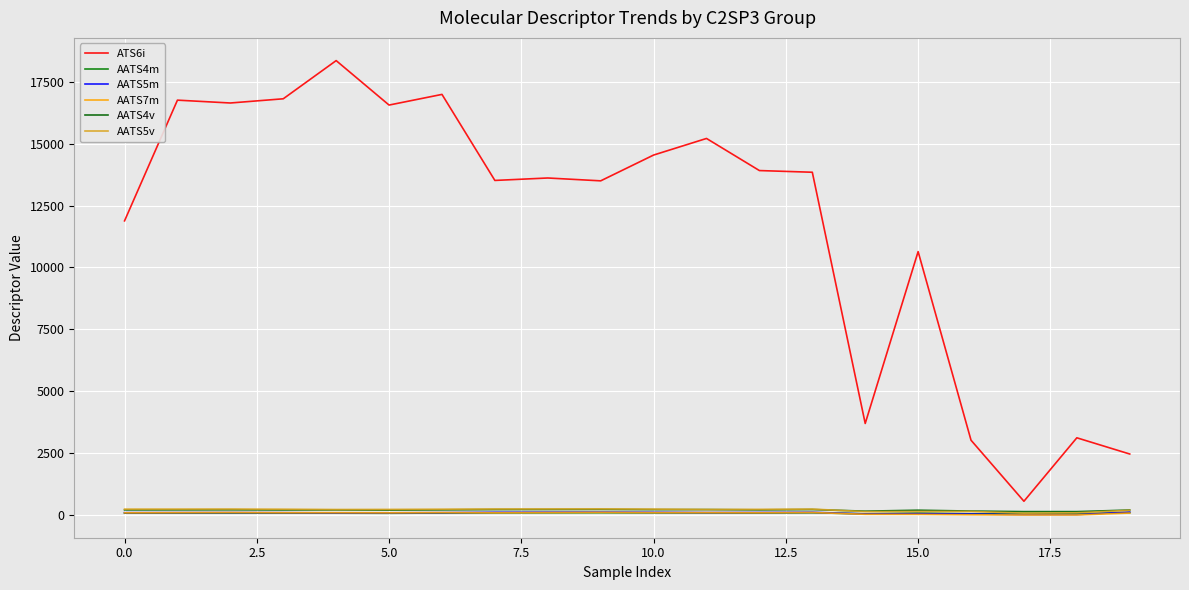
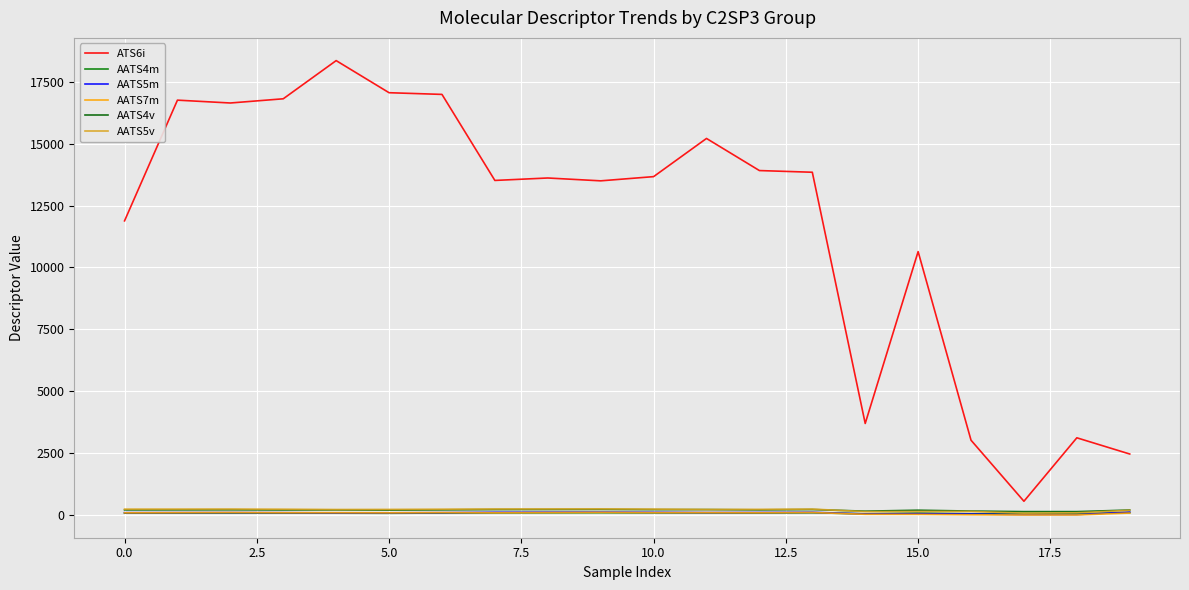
ATS6i, 5.0: 16600 -> 17100
ATS6i, 10.0: 14500 -> 13700
